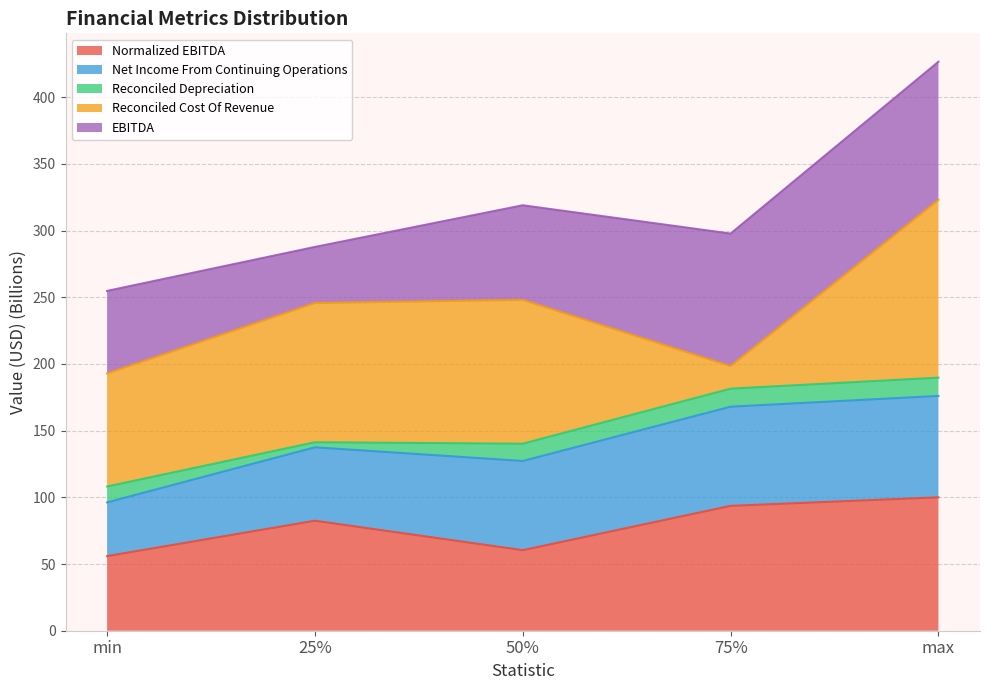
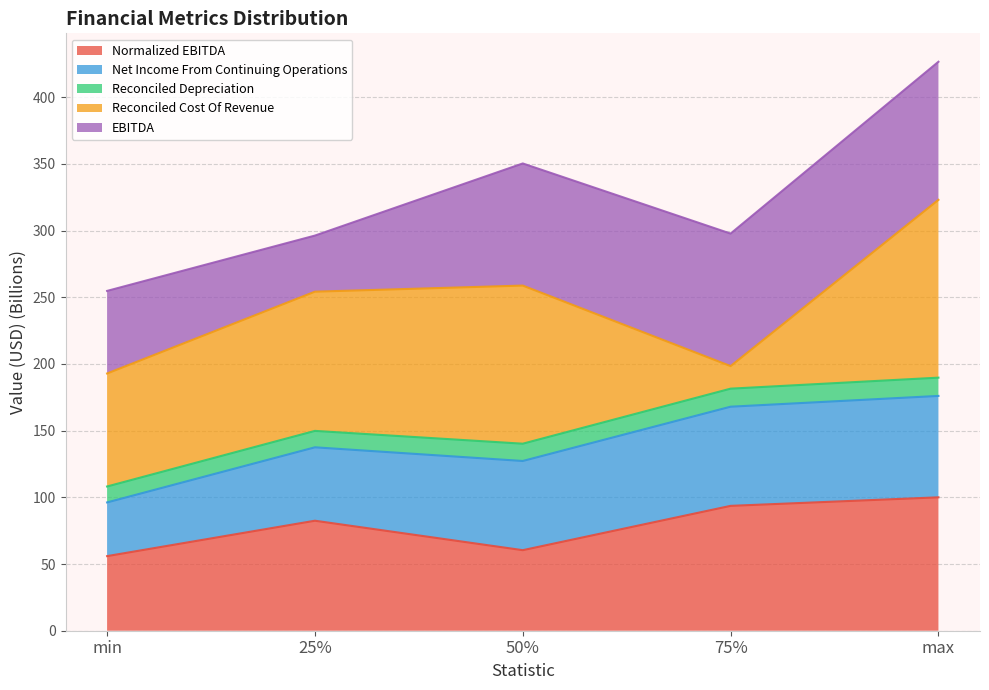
Reconciled Depreciation, 25%: 4 -> 12
Reconciled Cost Of Revenue, 50%: 108 -> 119
EBITDA, 50%: 71 -> 92
